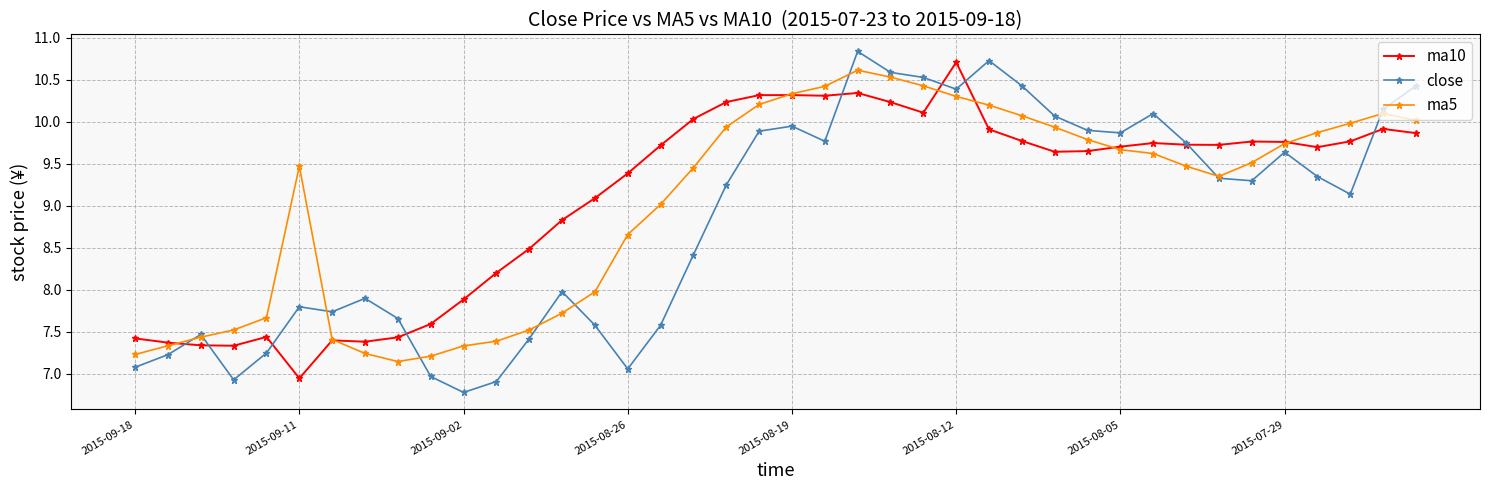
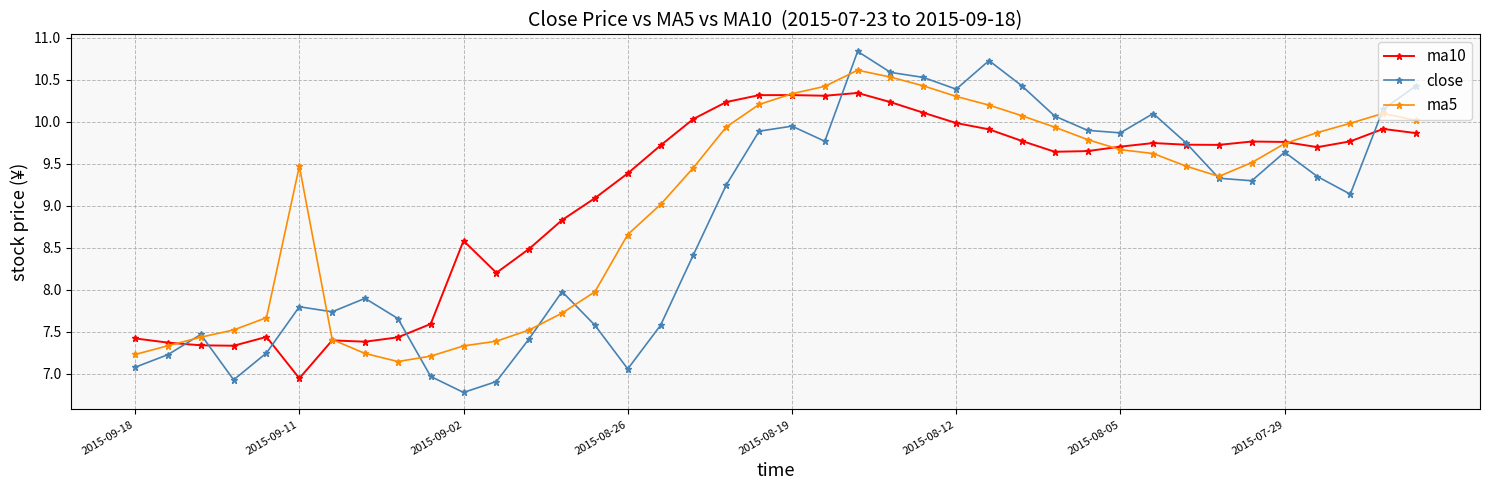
ma10, 2015-09-02: 7.9 -> 8.6
ma10, 2015-08-12: 10.7 -> 10.0
